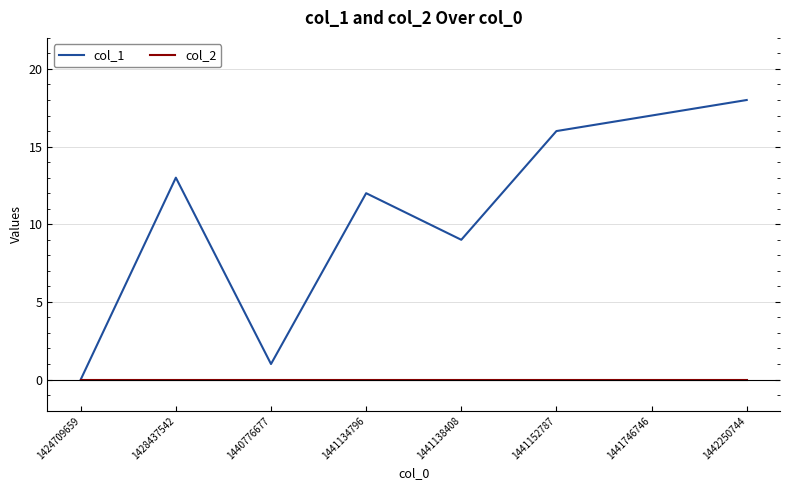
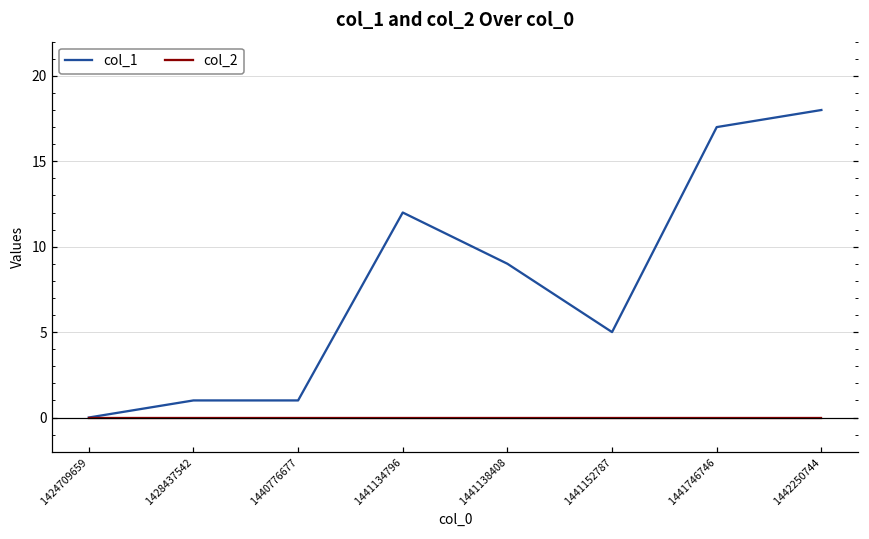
col_1, 1428437542: 13 -> 1
col_1, 1441152787: 16 -> 5
